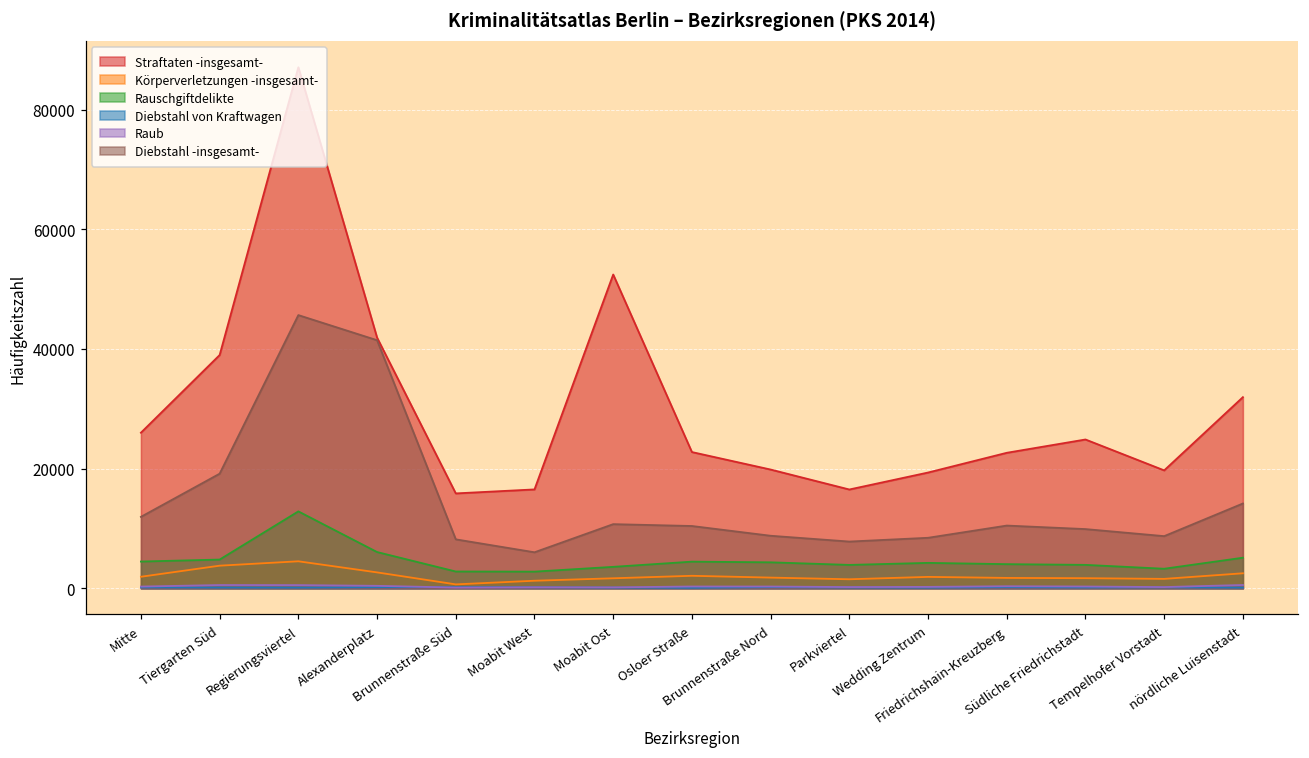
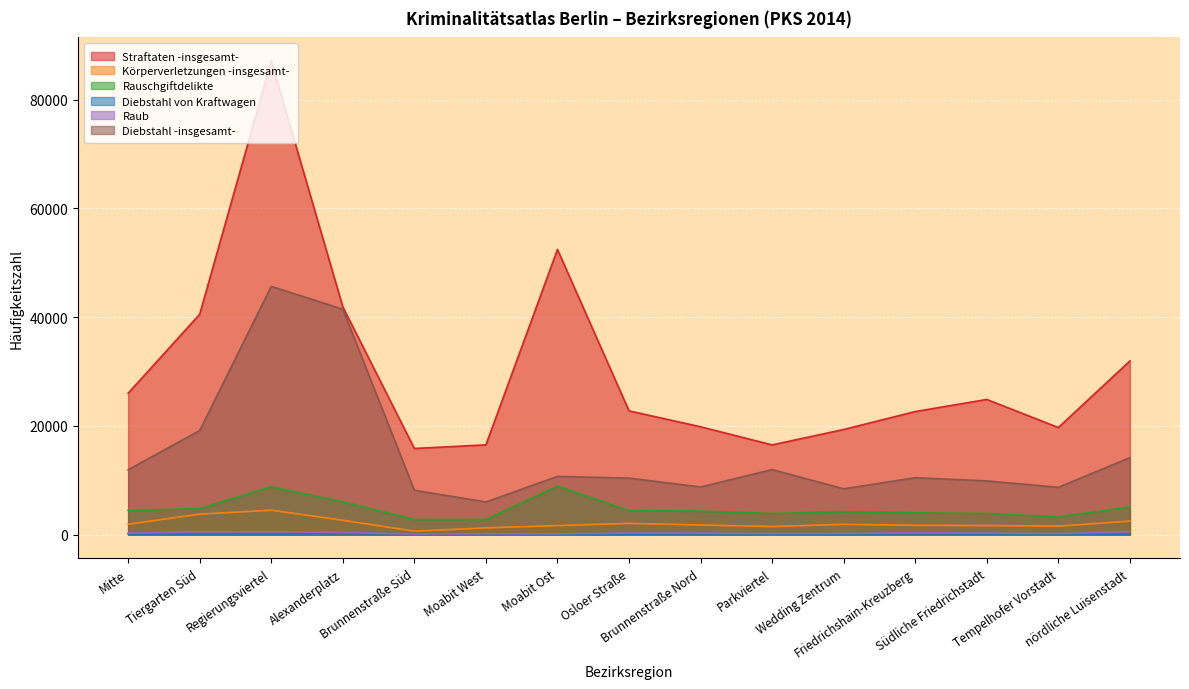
Straftaten -insgesamt-, Tiergarten Süd: 39000 -> 41000
Rauschgiftdelikte, Regierungsviertel: 13000 -> 9000
Rauschgiftdelikte, Moabit Ost: 4000 -> 9000
Diebstahl -insgesamt-, Parkviertel: 8000 -> 12000
